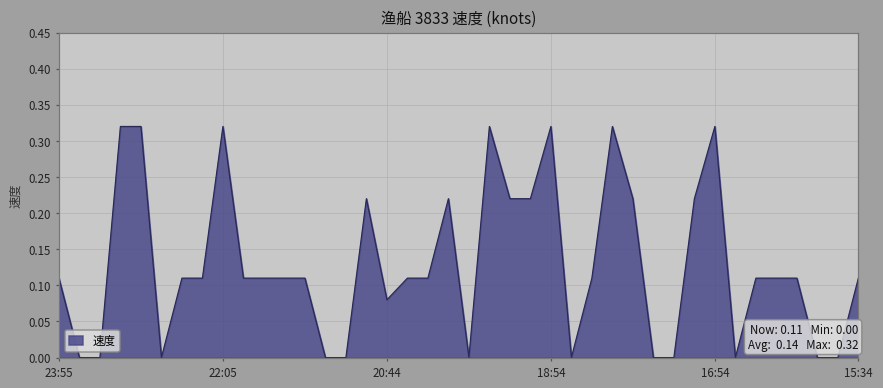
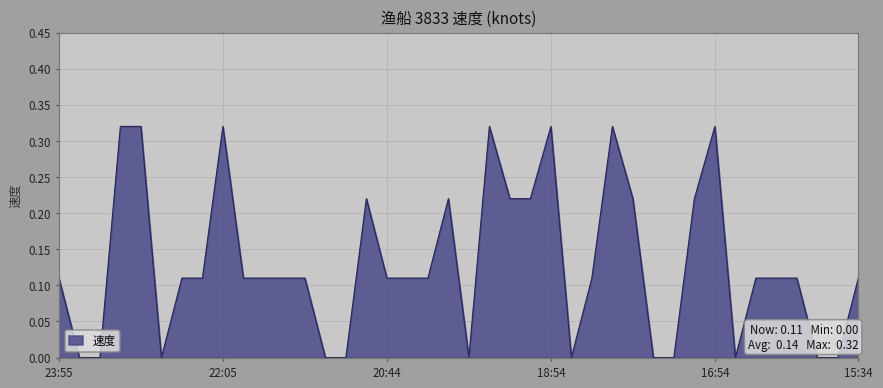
20:44: 0.08 -> 0.11
